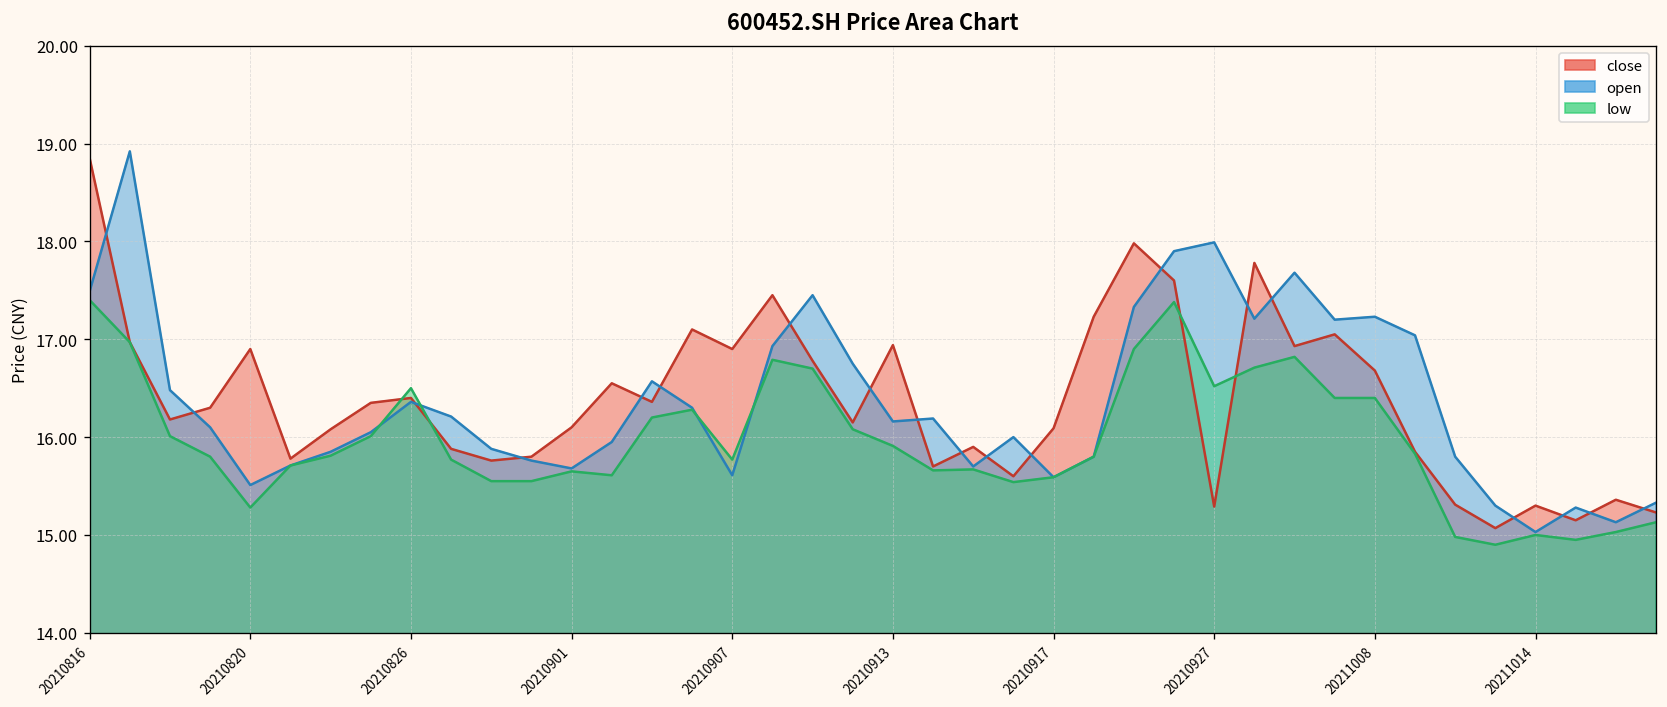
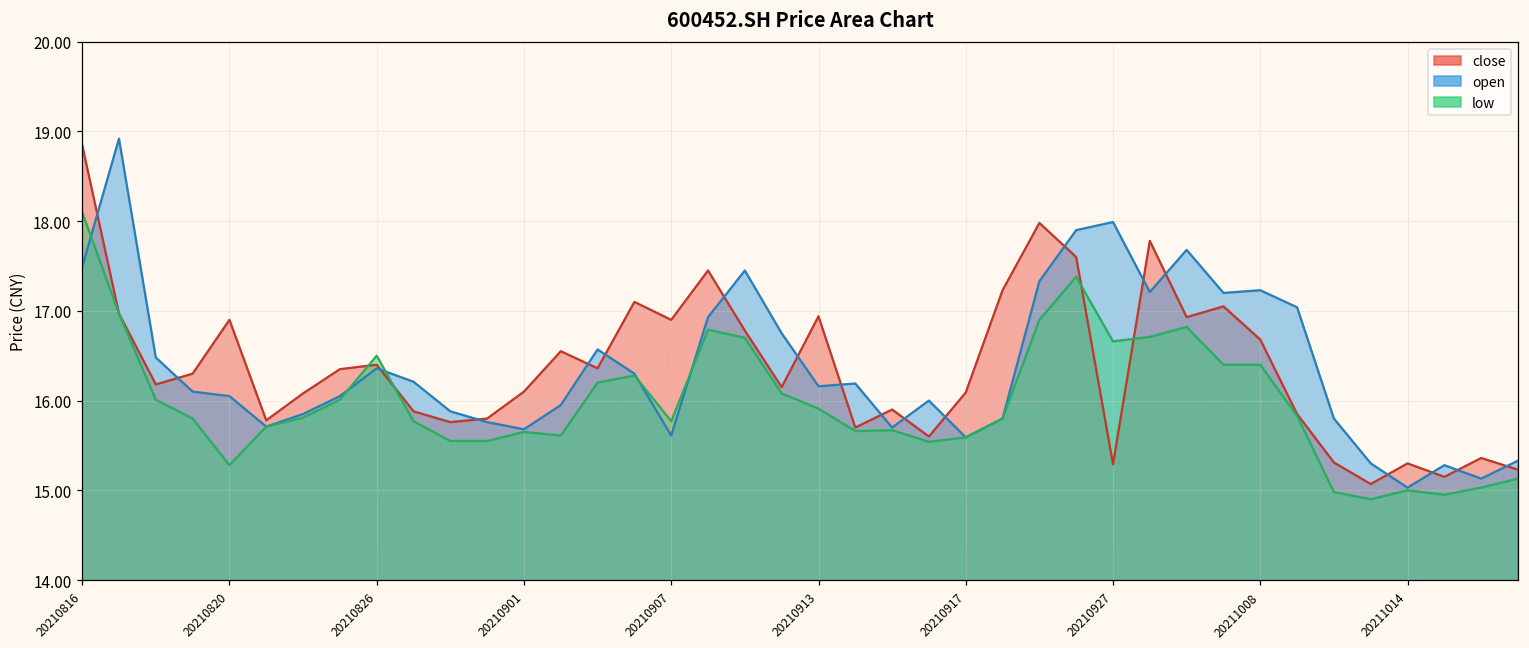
low, 20210816: 17.4 -> 18.1
open, 20210820: 15.5 -> 16.1
low, 20210927: 16.5 -> 16.7
